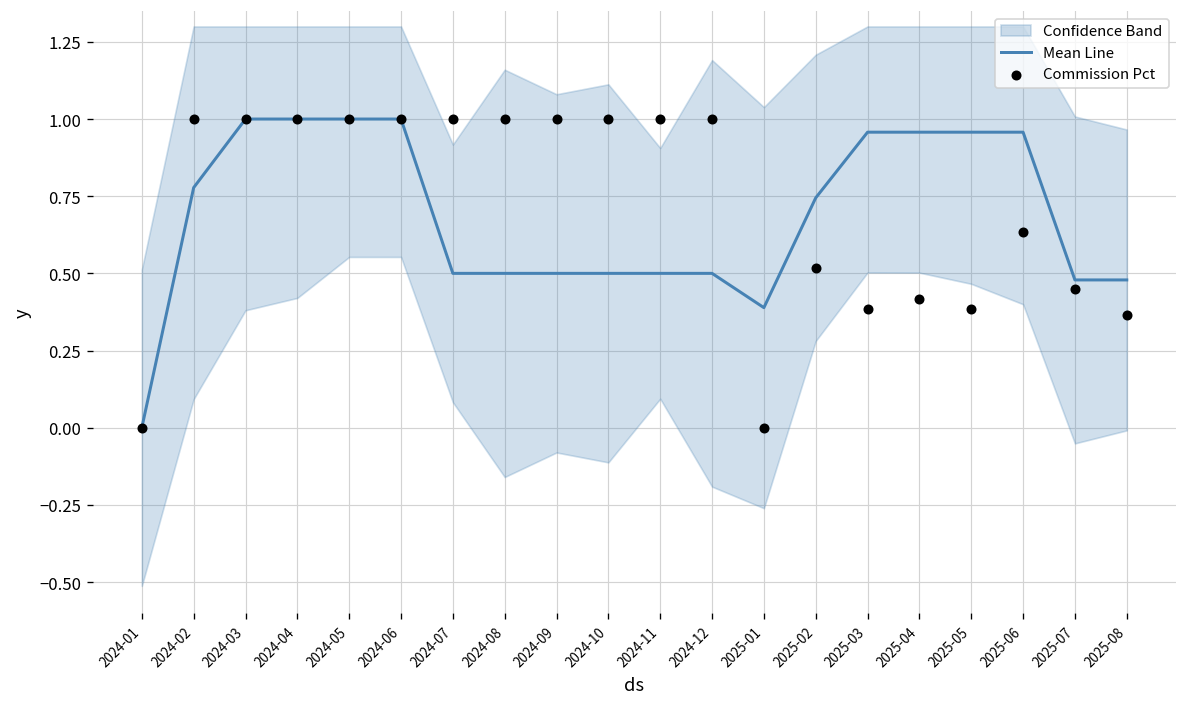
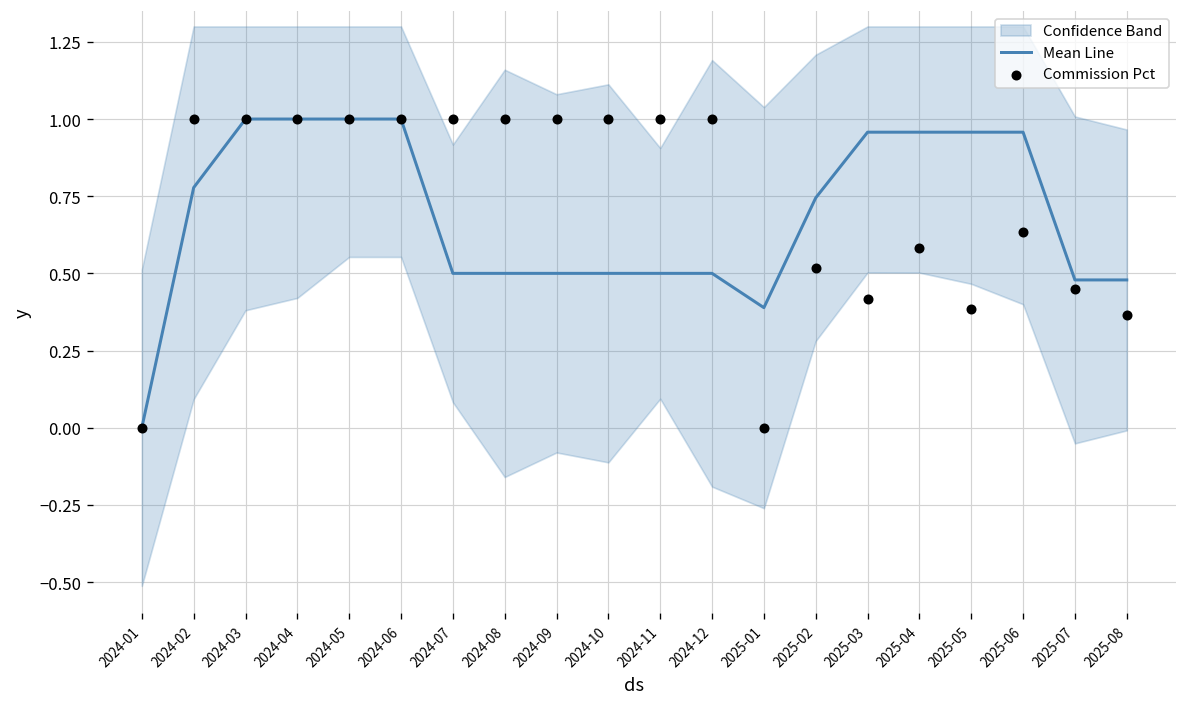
Commission Pct, 2025-03: 0.38 -> 0.42
Commission Pct, 2025-04: 0.42 -> 0.58
